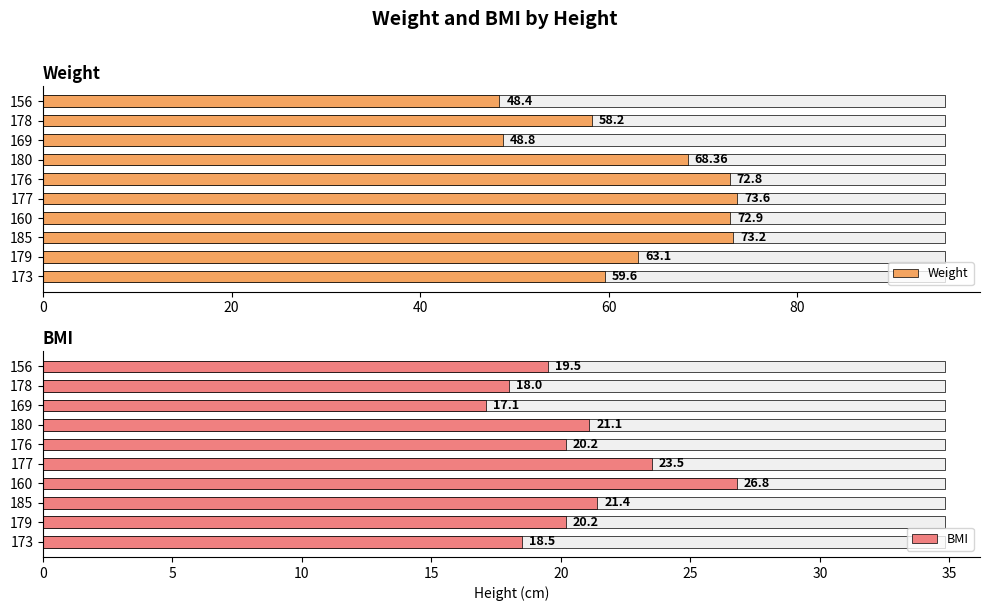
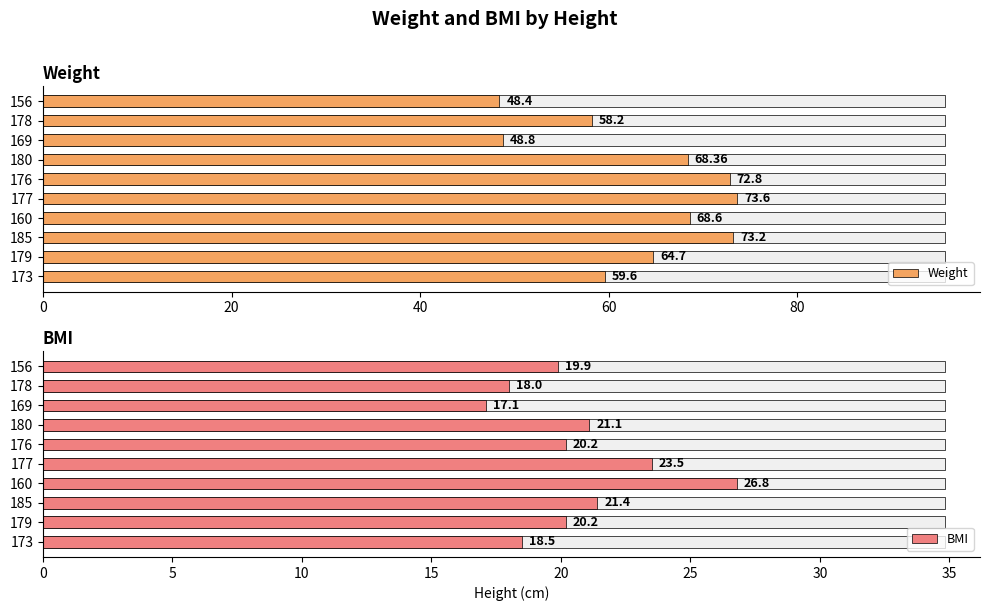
Weight, Weight, 160: 72.9 -> 68.6
Weight, Weight, 179: 63.1 -> 64.7
BMI, BMI, 156: 19.5 -> 19.9
